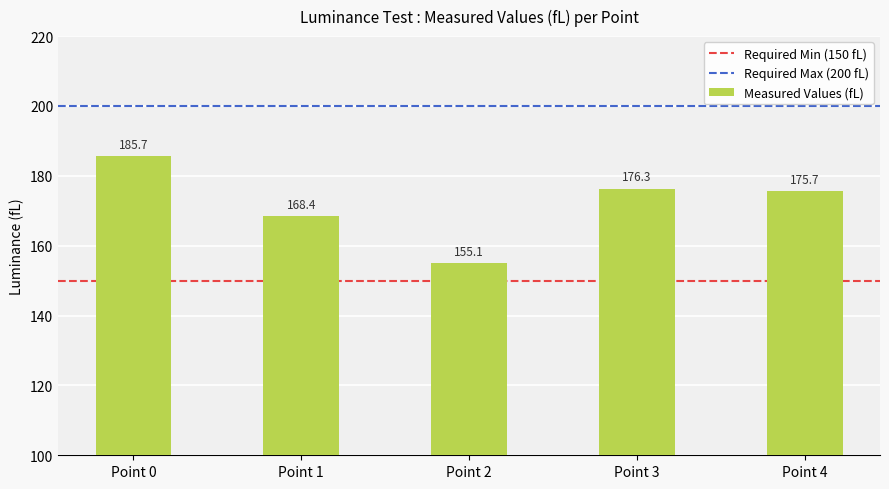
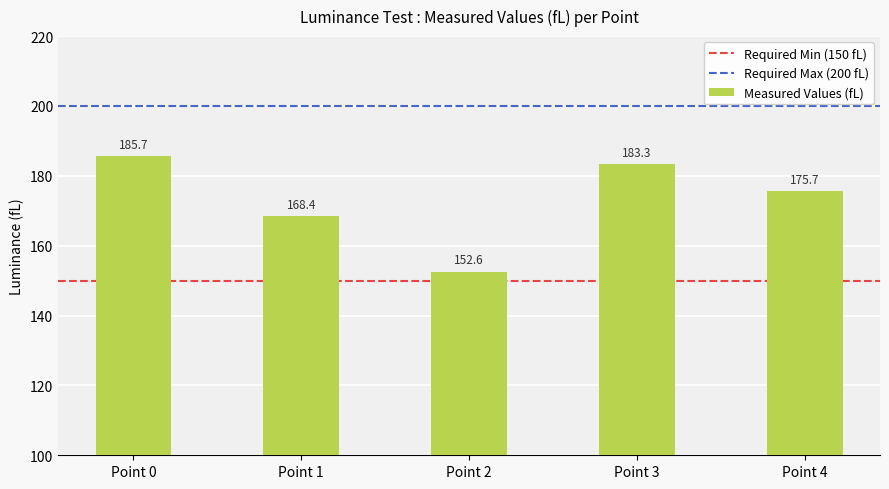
Point 2: 155.1 -> 152.6
Point 3: 176.3 -> 183.3
